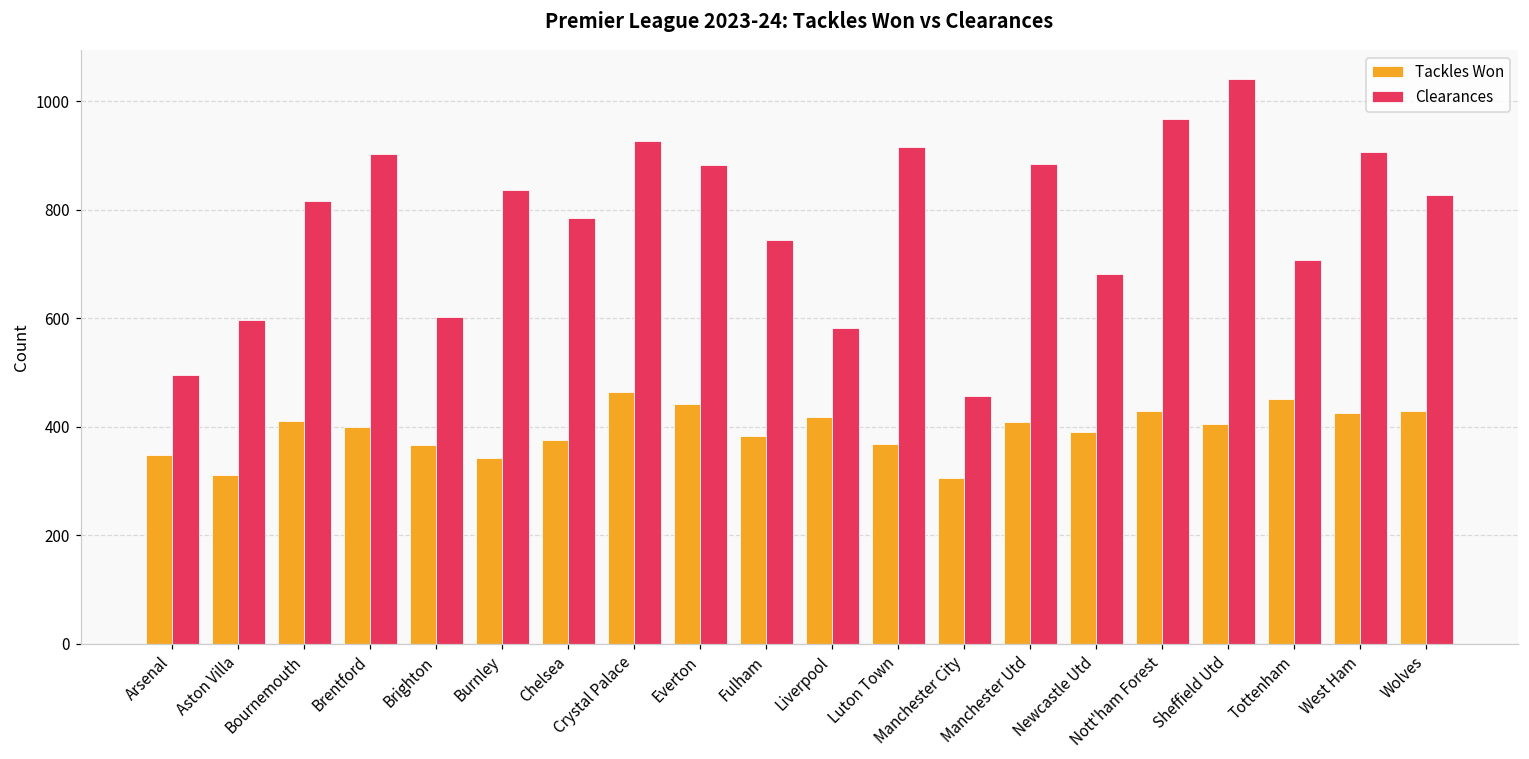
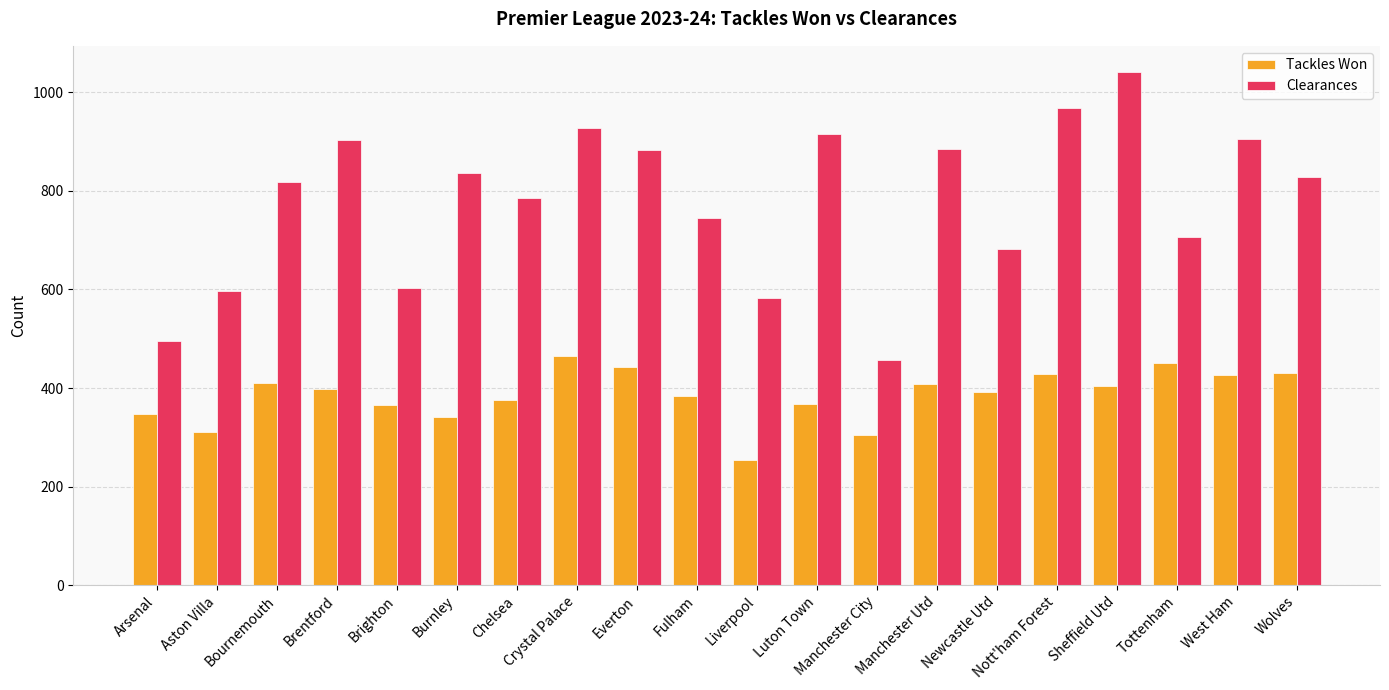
Tackles Won, Liverpool: 420 -> 250
